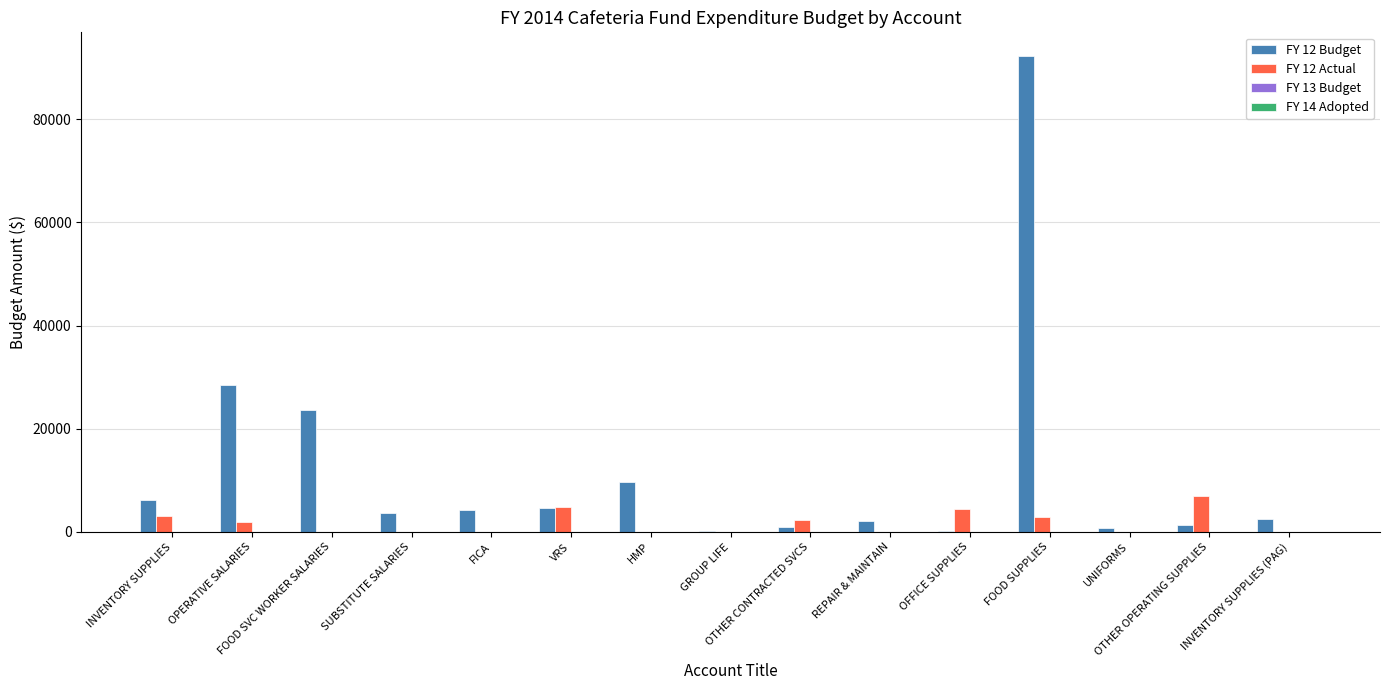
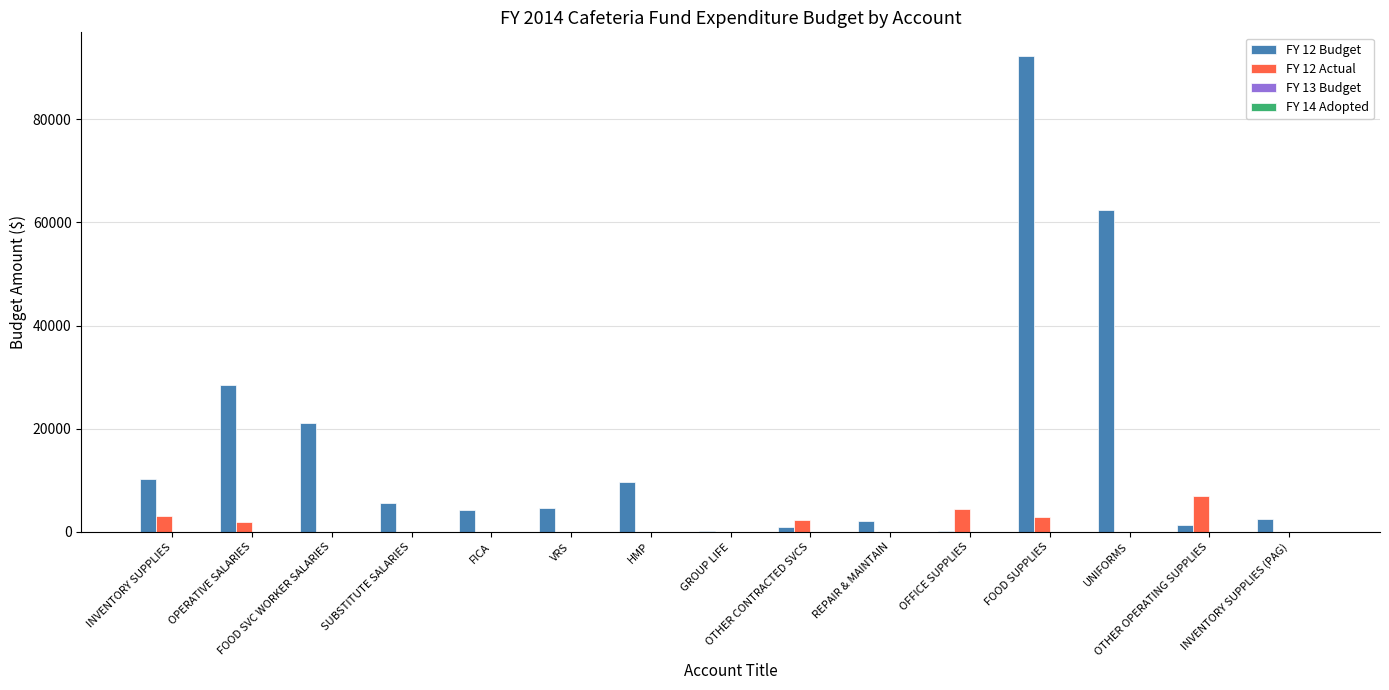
FY 12 Budget, INVENTORY SUPPLIES: 6000 -> 10000
FY 12 Budget, FOOD SVC WORKER SALARIES: 24000 -> 21000
FY 12 Budget, SUBSTITUTE SALARIES: 4000 -> 6000
FY 12 Actual, VRS: 5000 -> 0
FY 12 Budget, UNIFORMS: 1000 -> 62000
